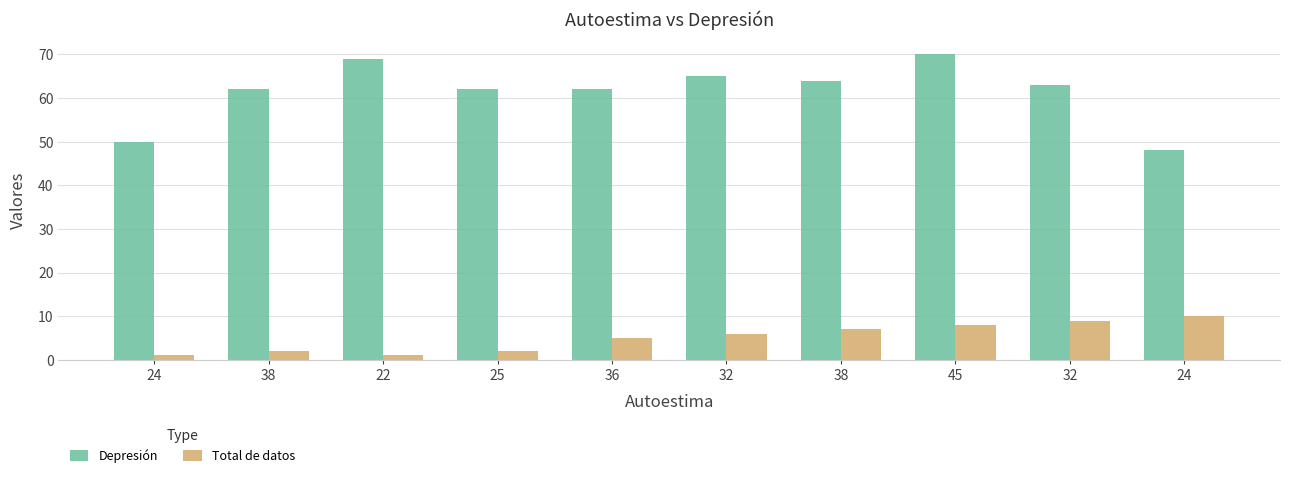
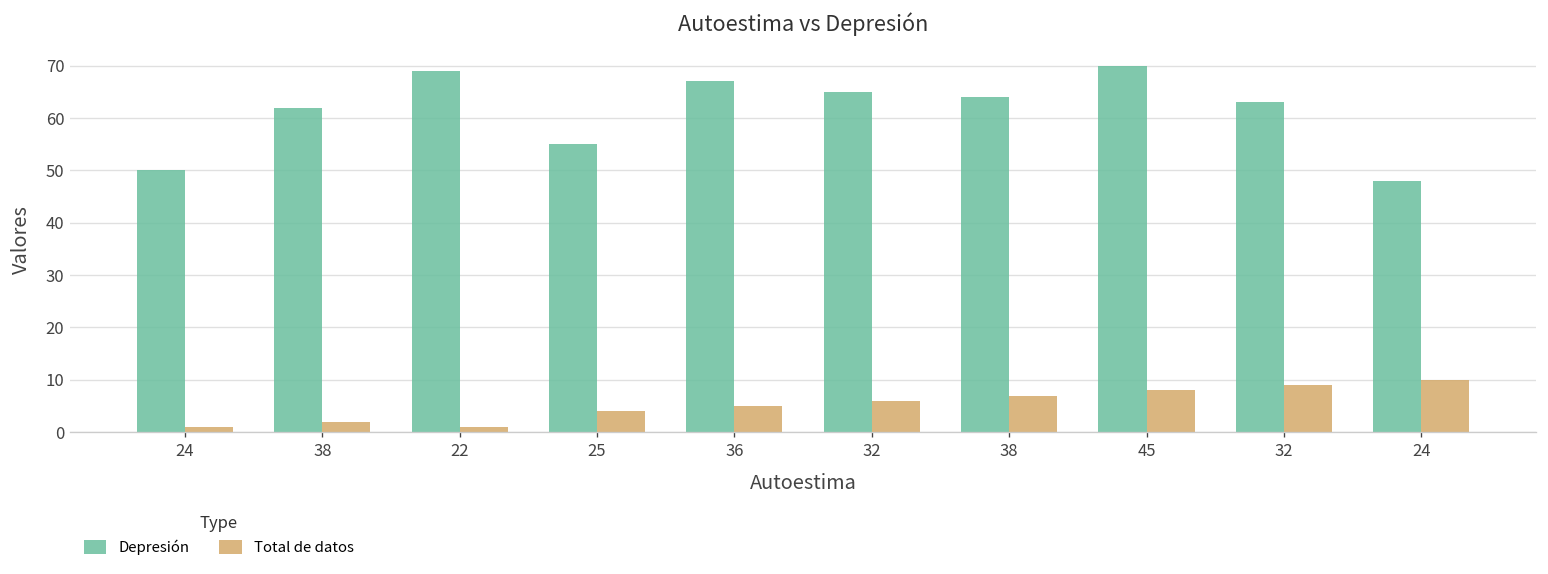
Depresión, 25: 62 -> 55
Total de datos, 25: 2 -> 4
Depresión, 36: 62 -> 67
